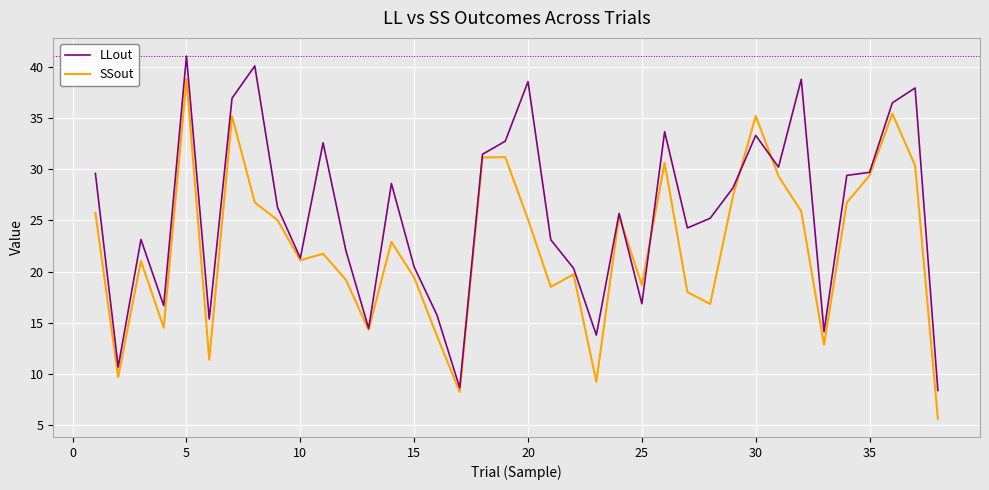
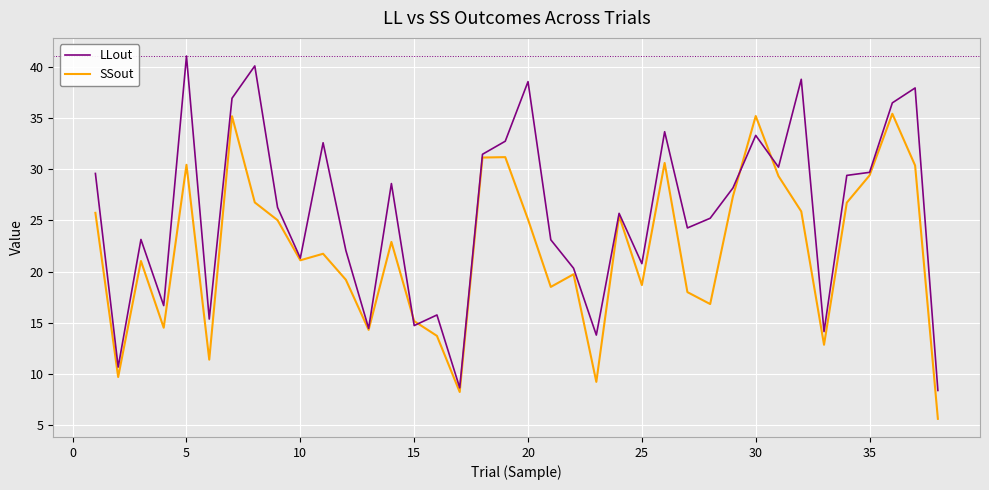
SSout, 5: 38.9 -> 30.5
LLout, 15: 20.4 -> 14.7
SSout, 15: 19.4 -> 15.1
LLout, 25: 16.8 -> 20.8
